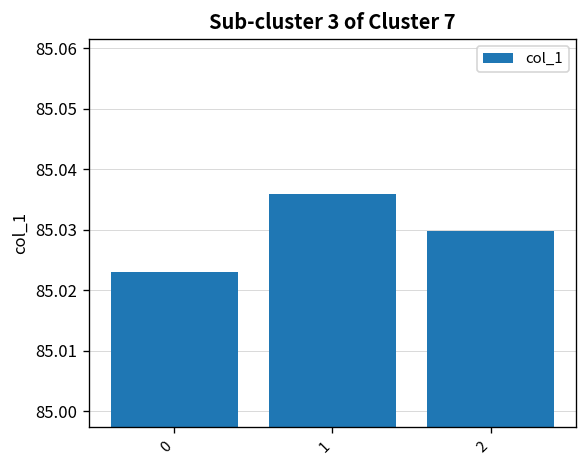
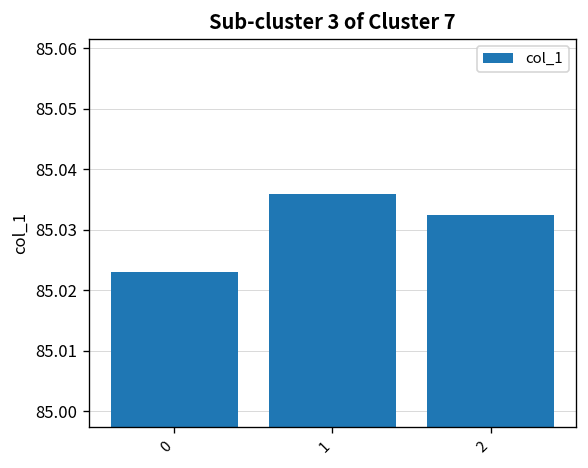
2: 85.030 -> 85.032
